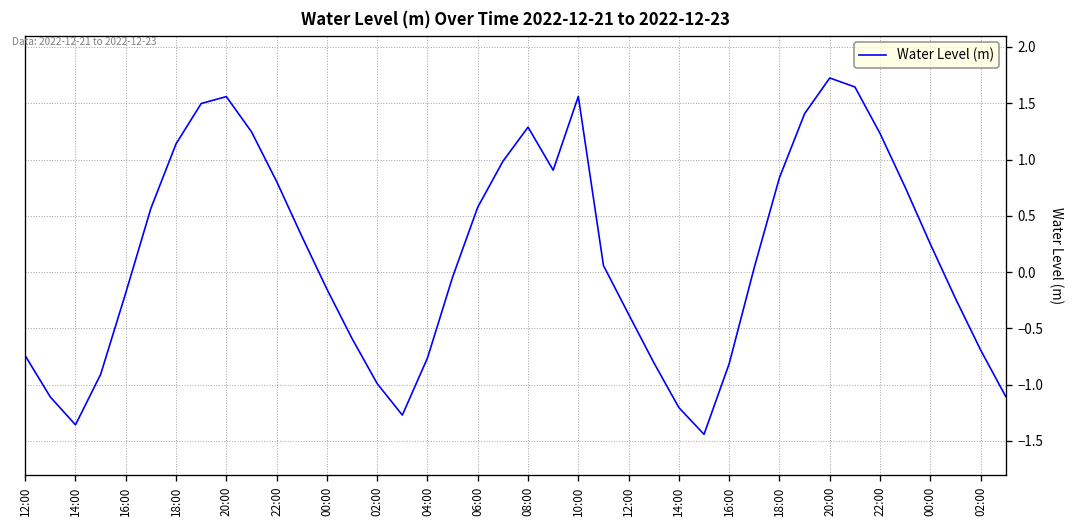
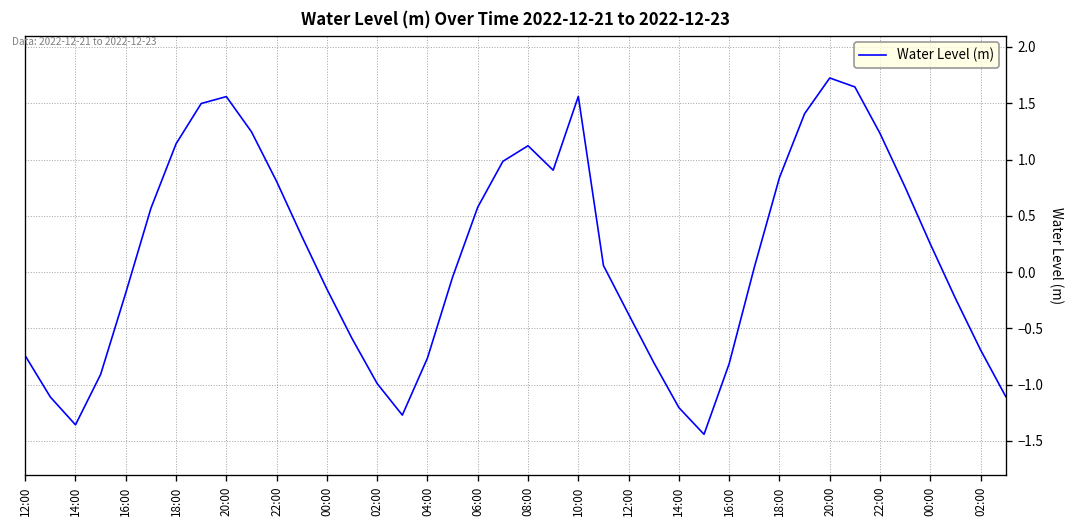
08:00: 1.3 -> 1.1
